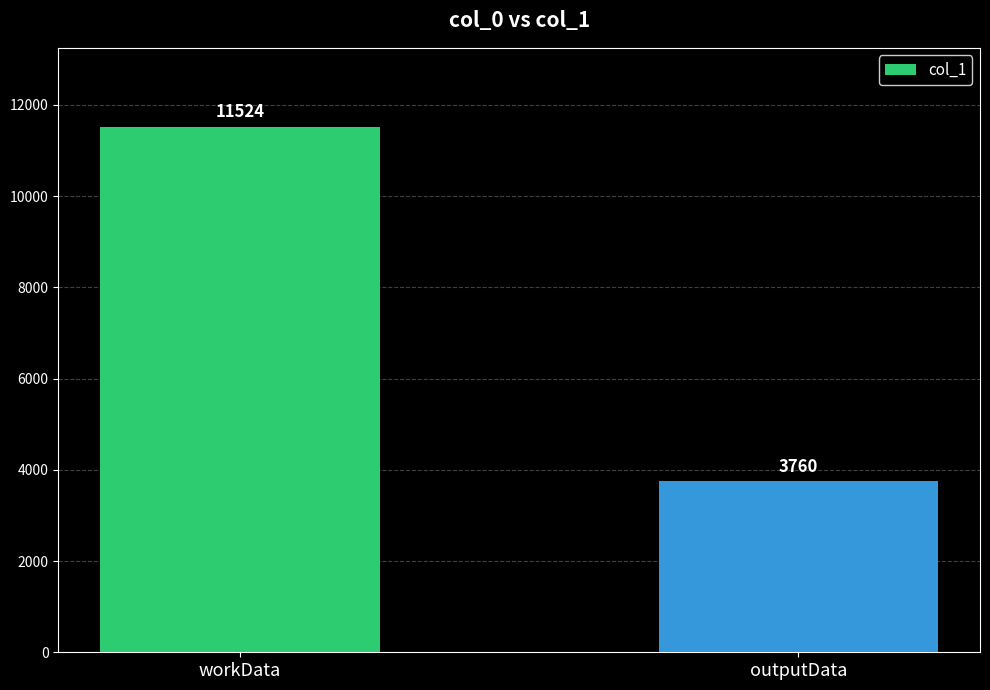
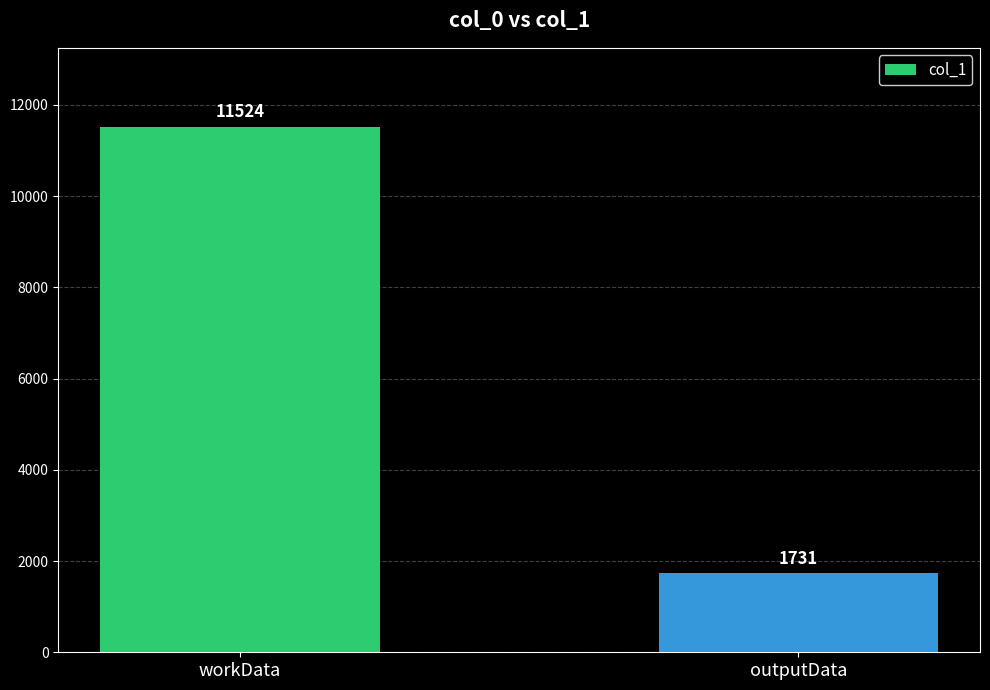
outputData: 3760 -> 1731
